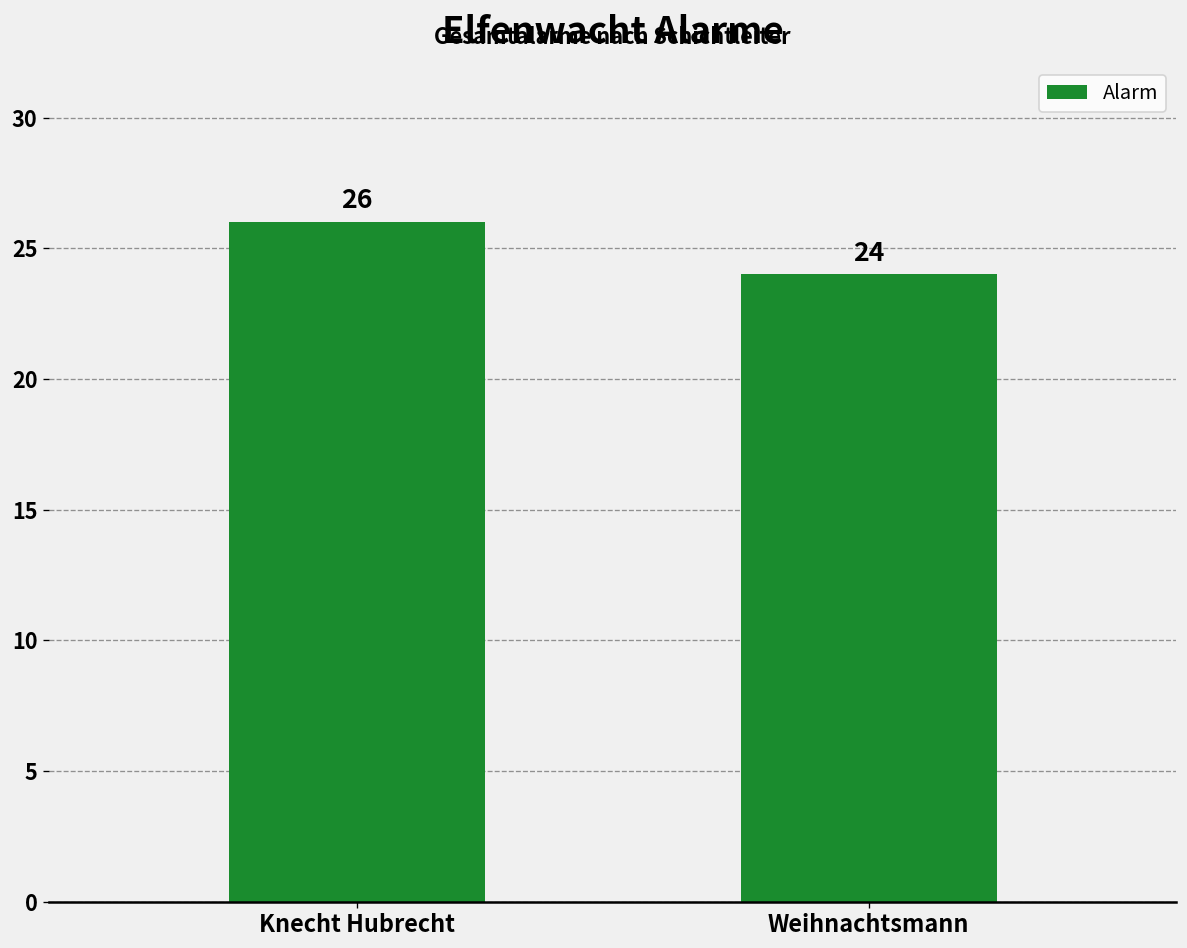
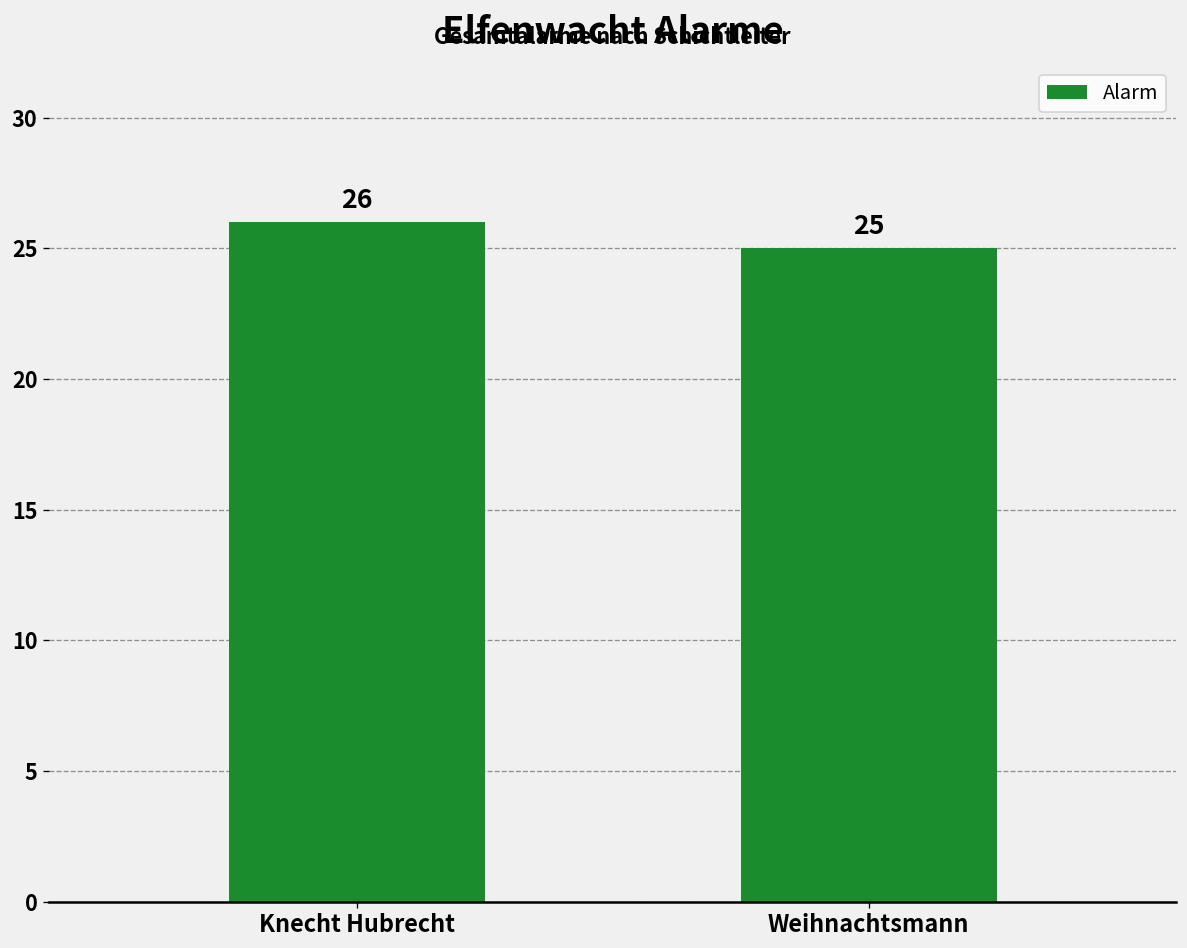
Weihnachtsmann: 24 -> 25
